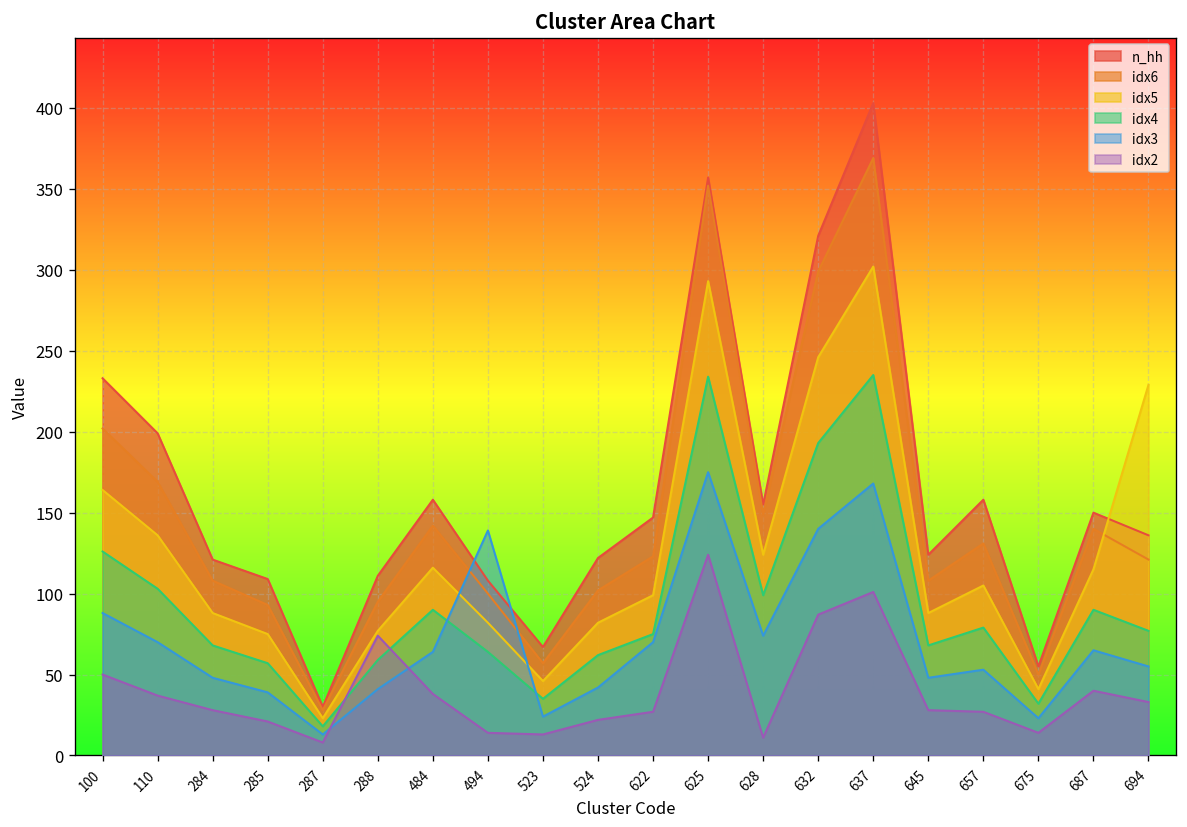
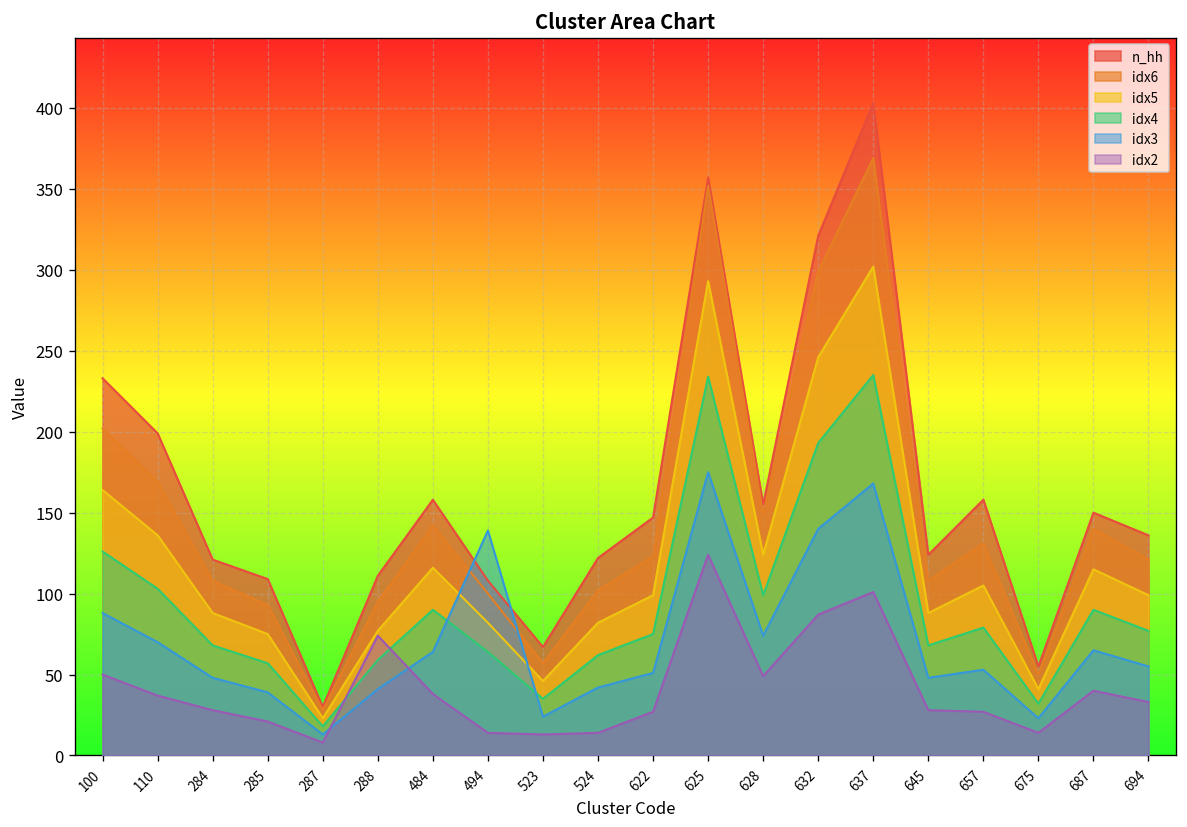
idx2, 524: 22 -> 14
idx3, 622: 70 -> 51
idx2, 628: 11 -> 49
idx5, 694: 229 -> 99
